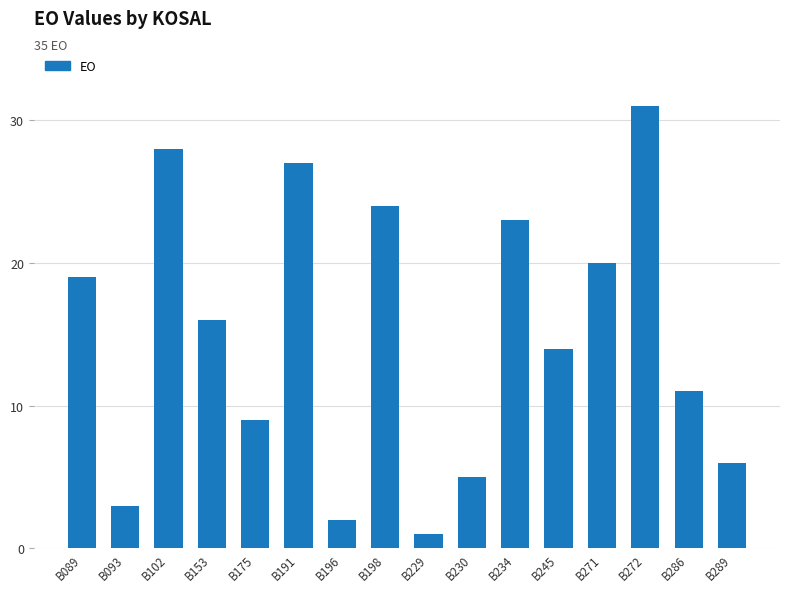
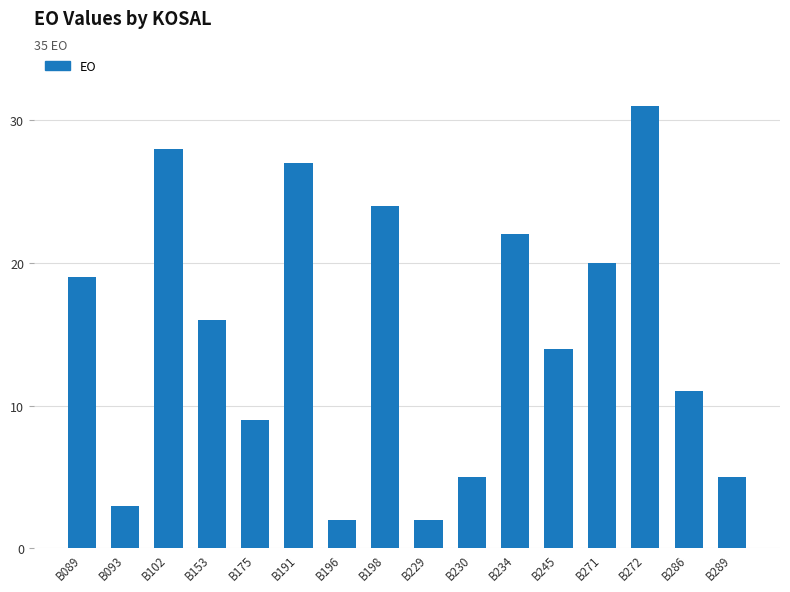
B229: 1 -> 2
B234: 23 -> 22
B289: 6 -> 5
